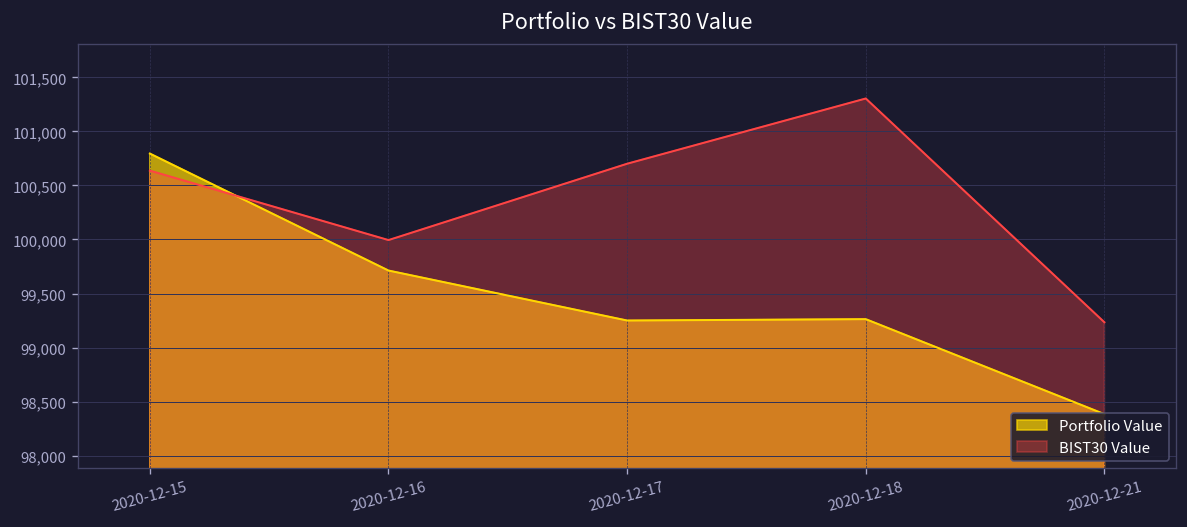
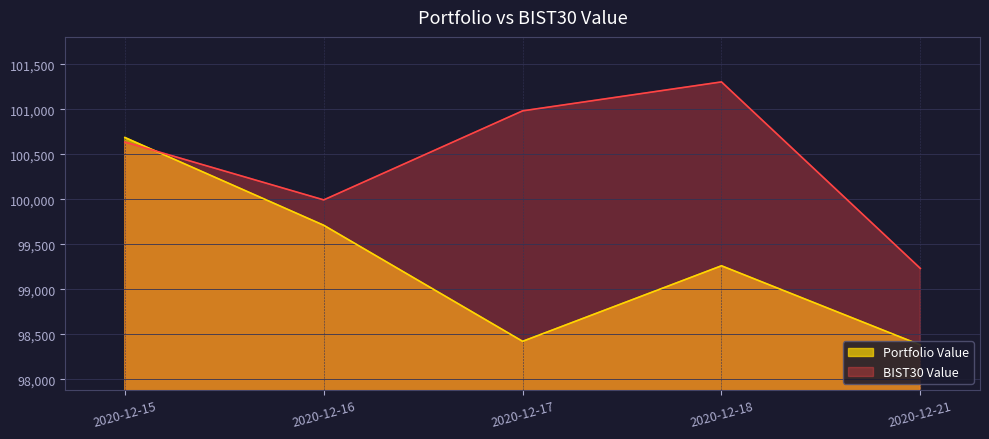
Portfolio Value, 2020-12-15: 100,800 -> 100,700
Portfolio Value, 2020-12-17: 99,300 -> 98,400
BIST30 Value, 2020-12-17: 100,700 -> 101,000
